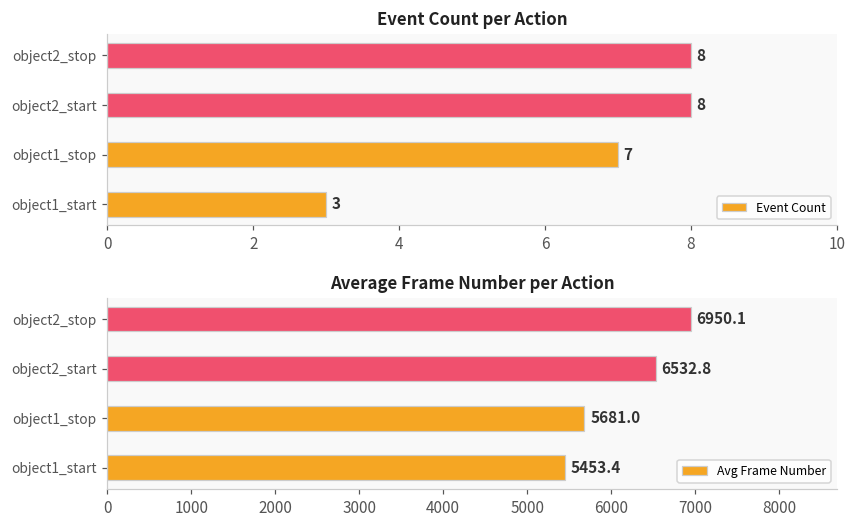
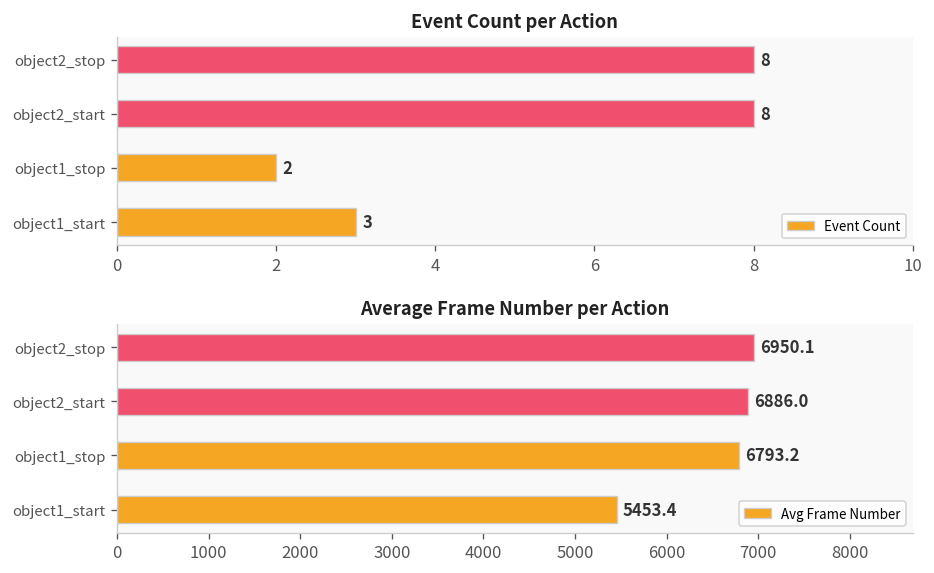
Event Count per Action, object1_stop: 7 -> 2
Average Frame Number per Action, object2_start: 6532.8 -> 6886.0
Average Frame Number per Action, object1_stop: 5681.0 -> 6793.2
